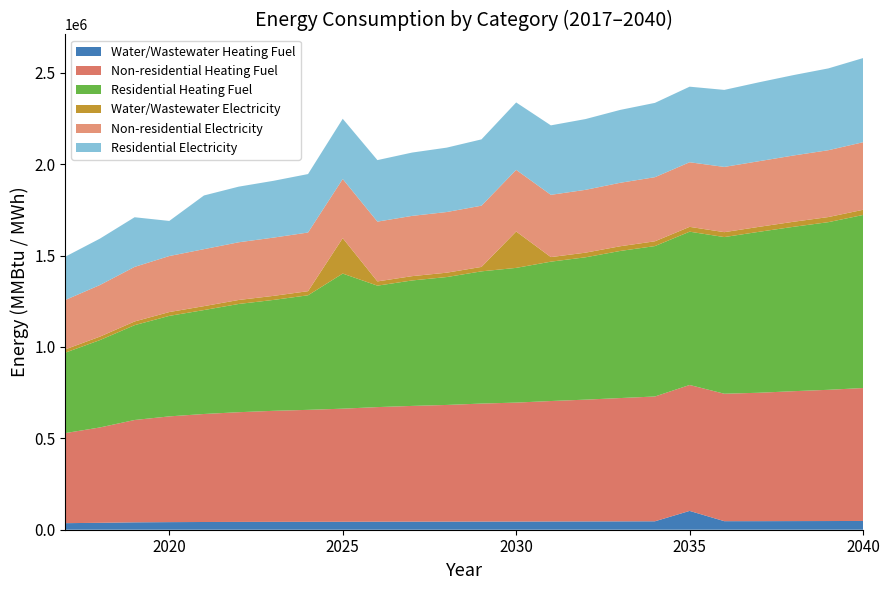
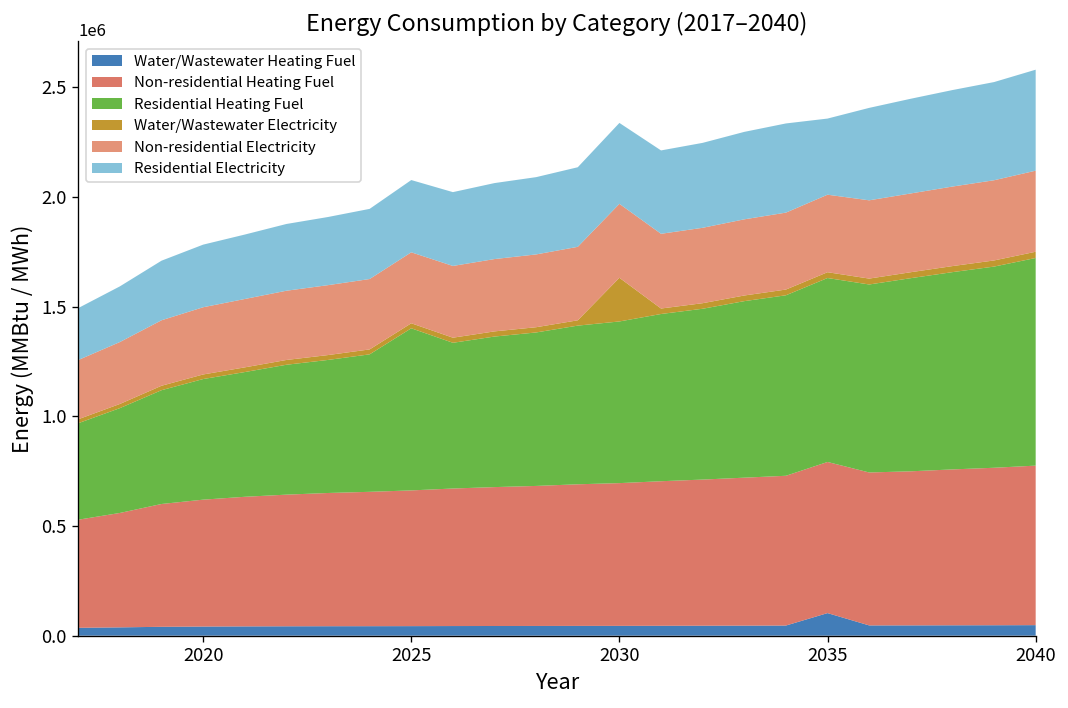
Residential Electricity, 2020: 190000 -> 290000
Water/Wastewater Electricity, 2025: 190000 -> 20000
Residential Electricity, 2035: 410000 -> 350000
